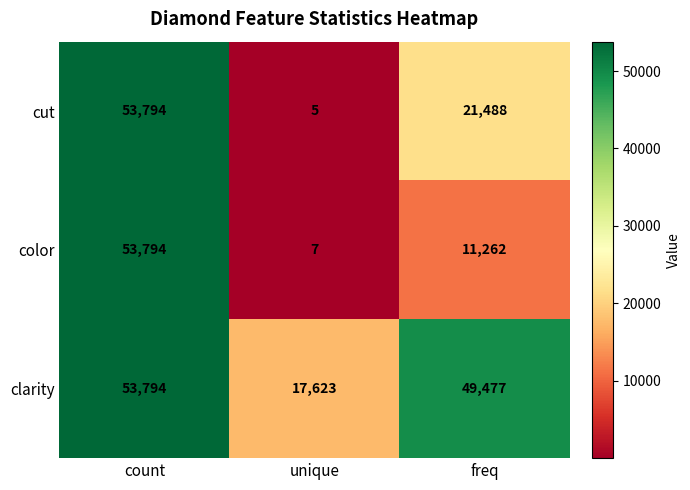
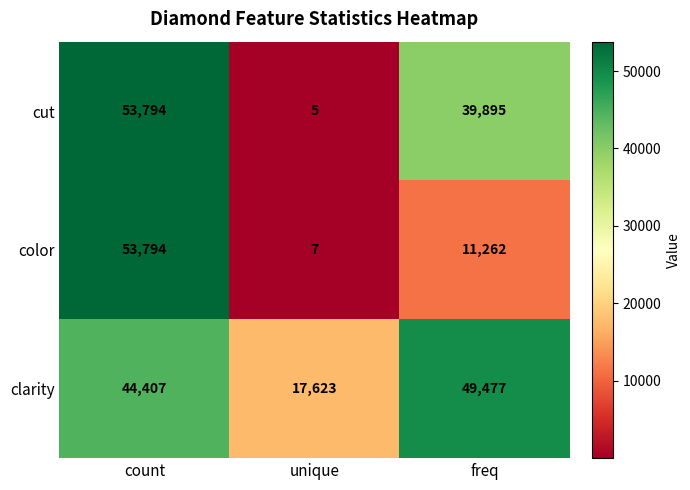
cut, freq: 21,488 -> 39,895
clarity, count: 53,794 -> 44,407
